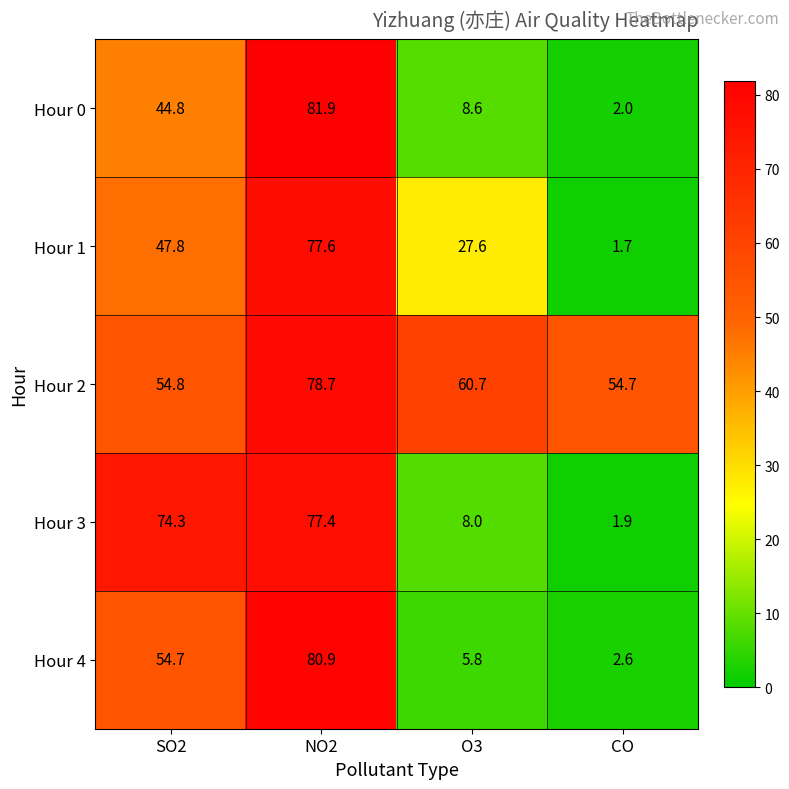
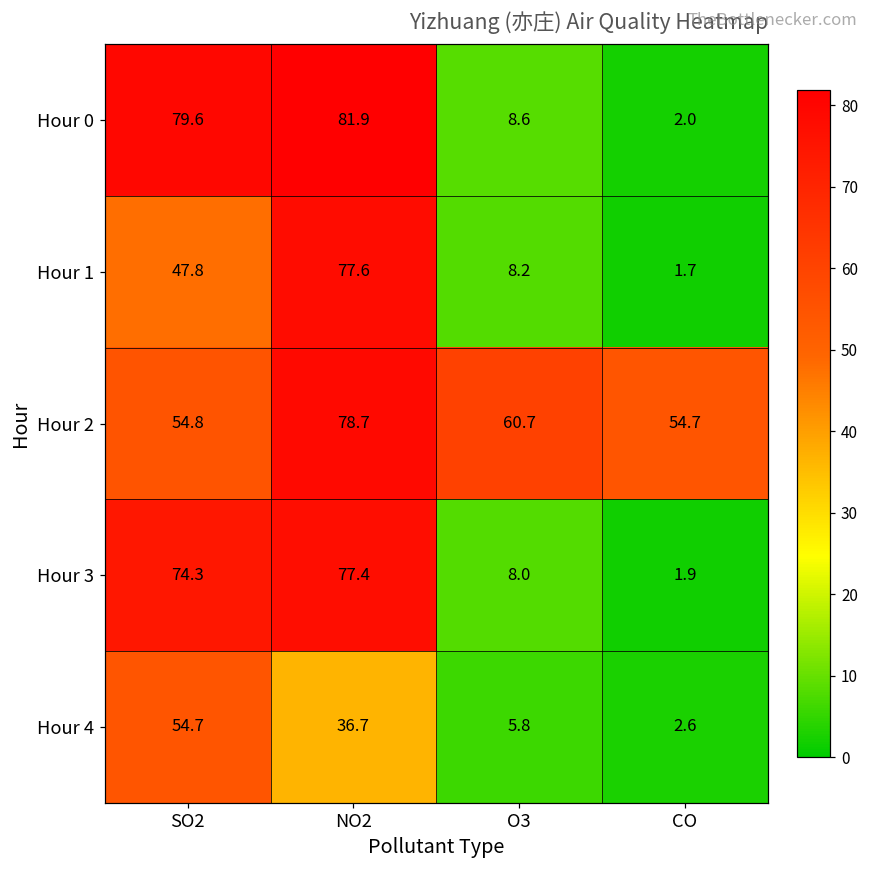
Hour 0, SO2: 44.8 -> 79.6
Hour 1, O3: 27.6 -> 8.2
Hour 4, NO2: 80.9 -> 36.7
